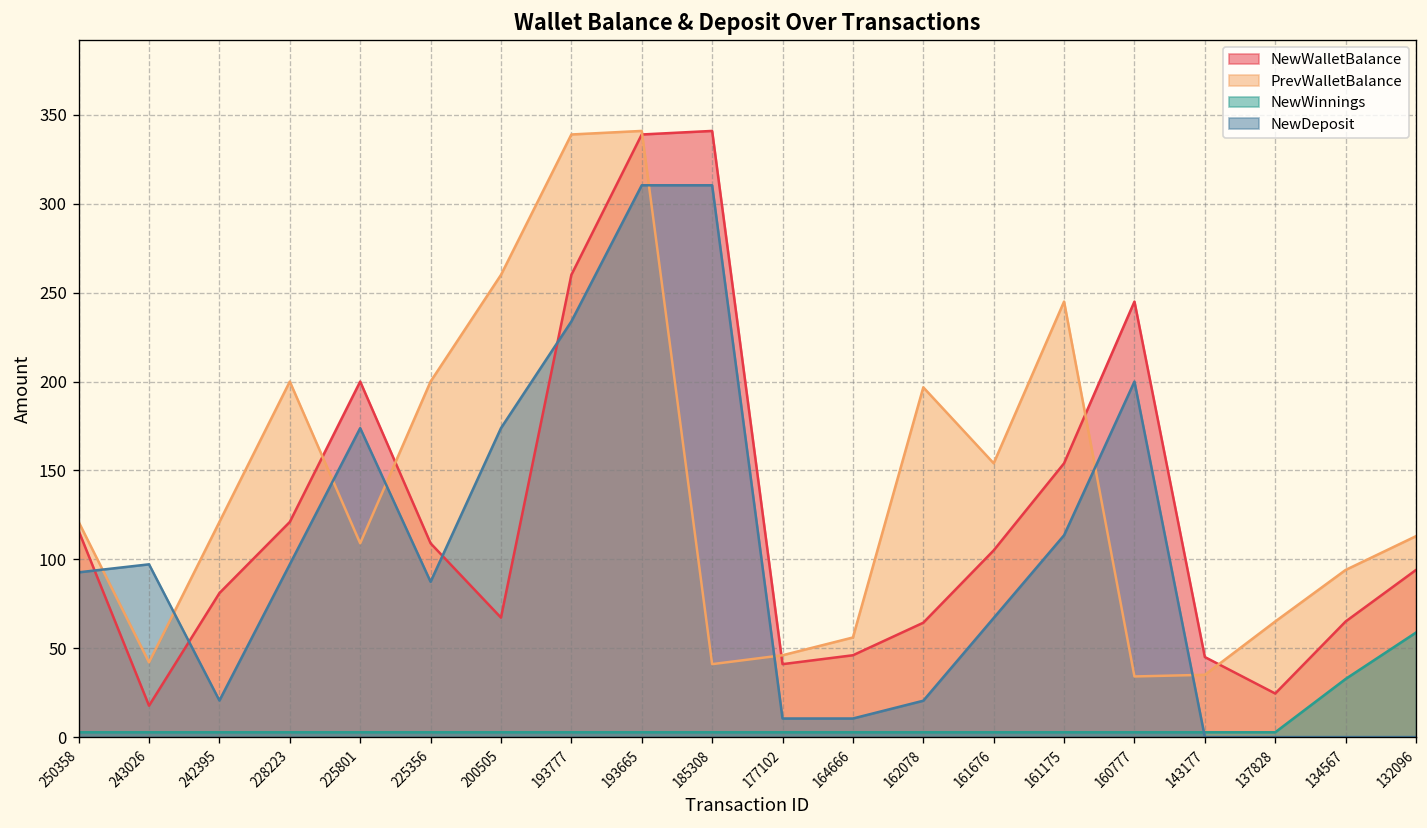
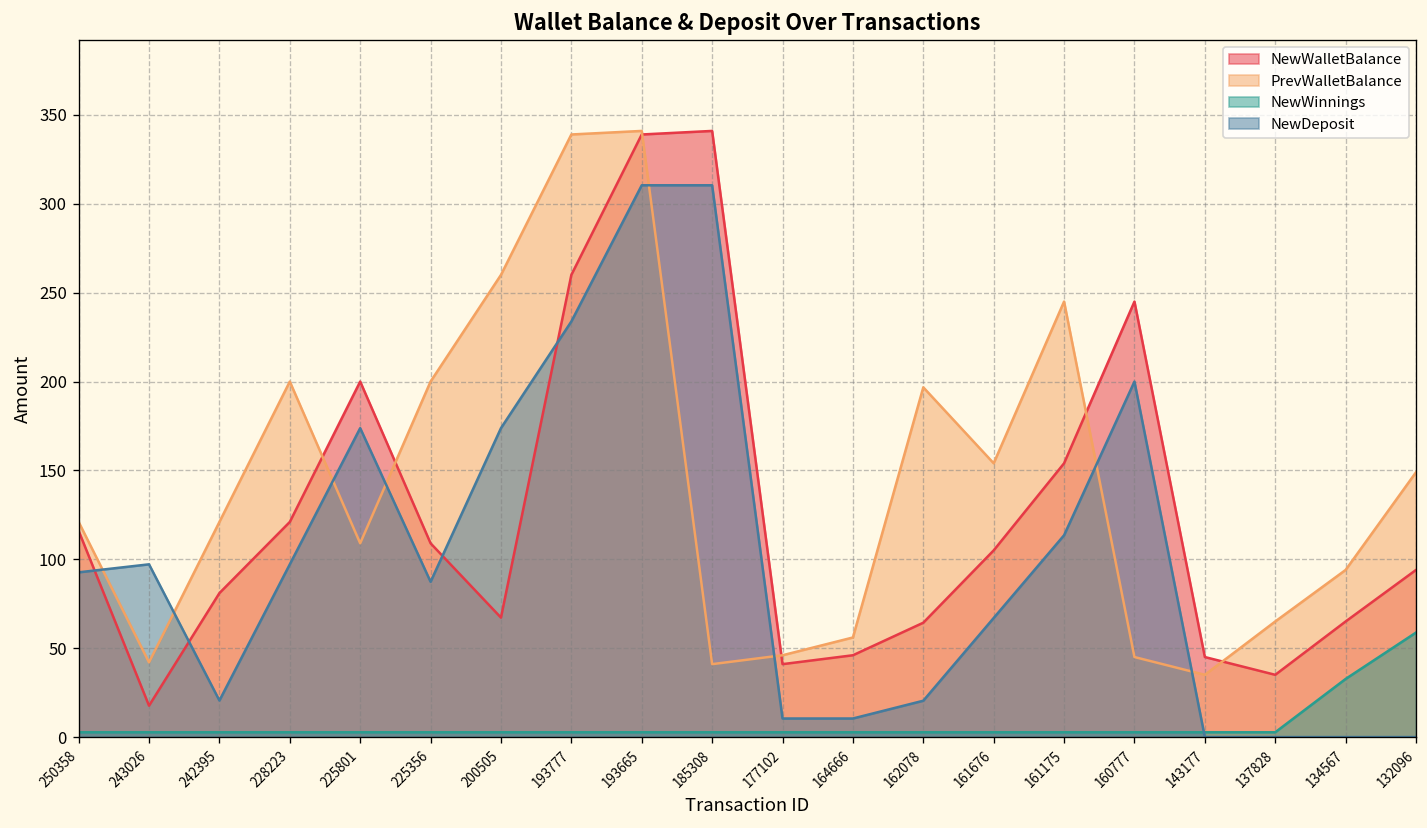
PrevWalletBalance, 160777: 34 -> 45
NewWalletBalance, 137828: 25 -> 35
PrevWalletBalance, 132096: 113 -> 149
